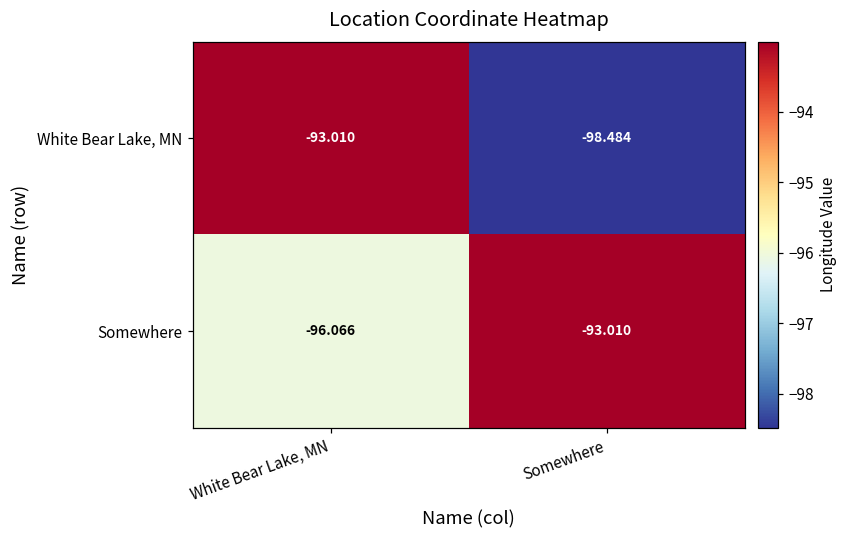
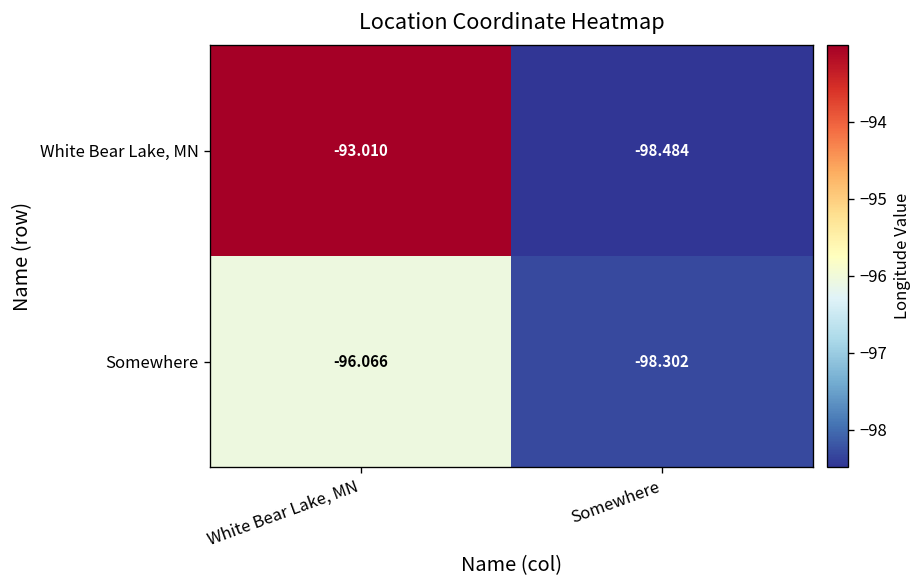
Somewhere, Somewhere: -93.010 -> -98.302
